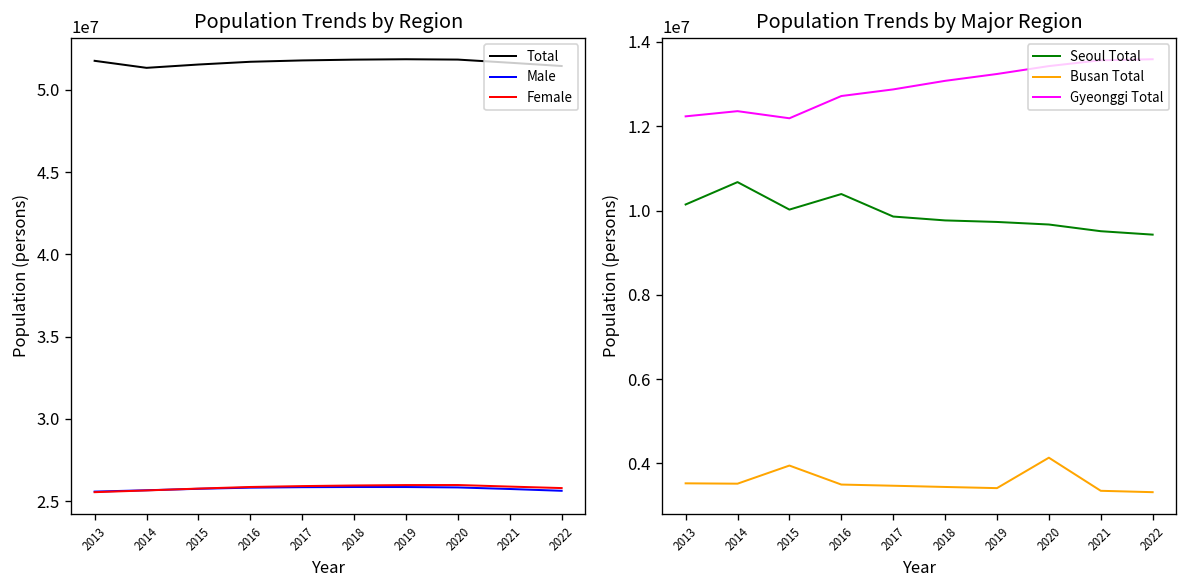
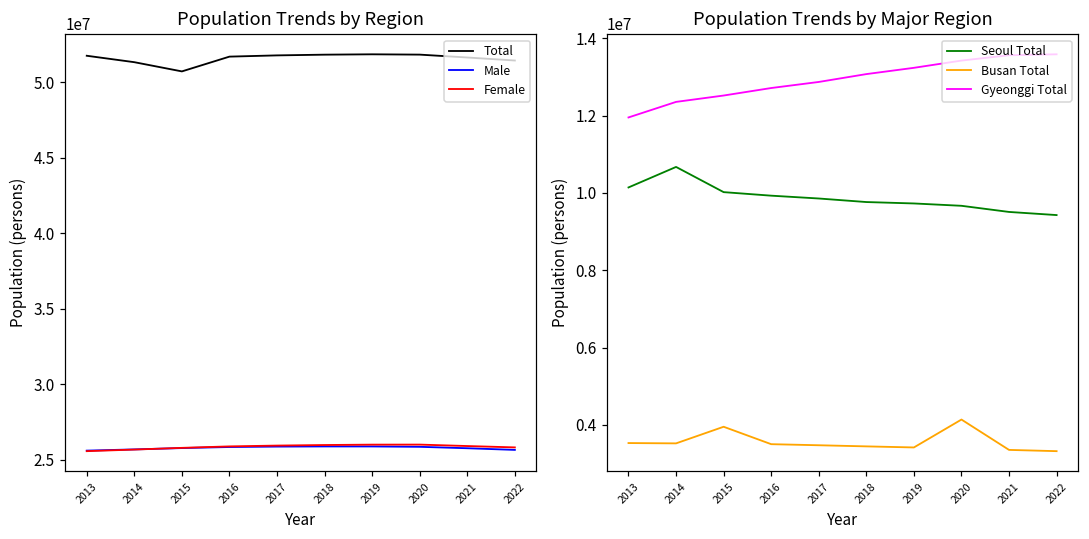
Population Trends by Region, Total, 2015: 51500000 -> 50700000
Population Trends by Major Region, Gyeonggi Total, 2013: 12200000 -> 12000000
Population Trends by Major Region, Gyeonggi Total, 2015: 12200000 -> 12500000
Population Trends by Major Region, Seoul Total, 2016: 10400000 -> 9900000
